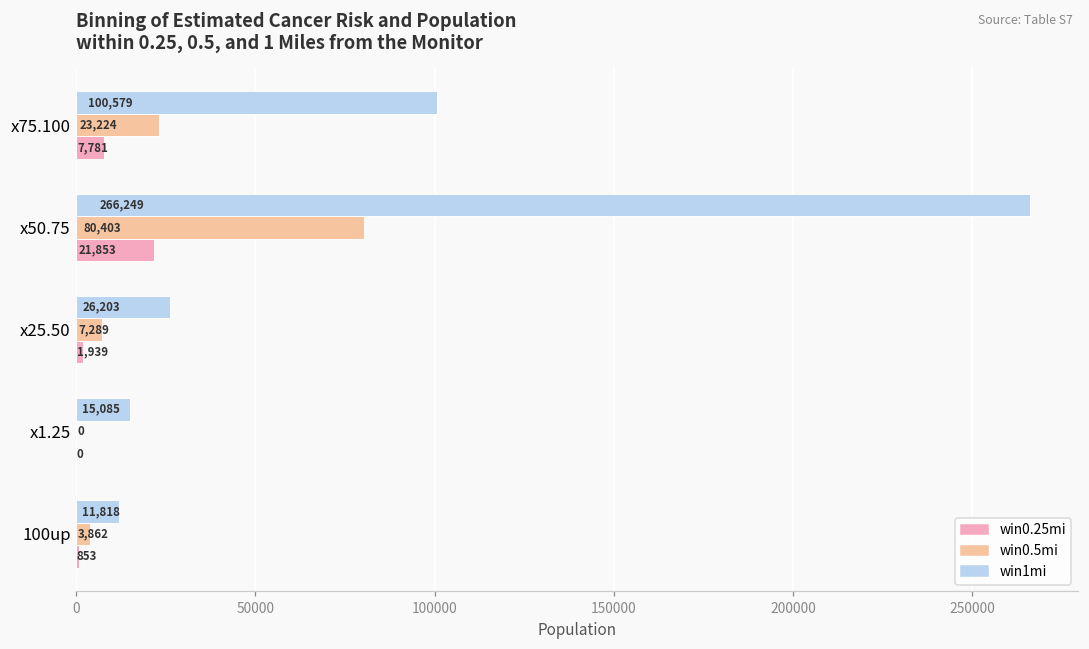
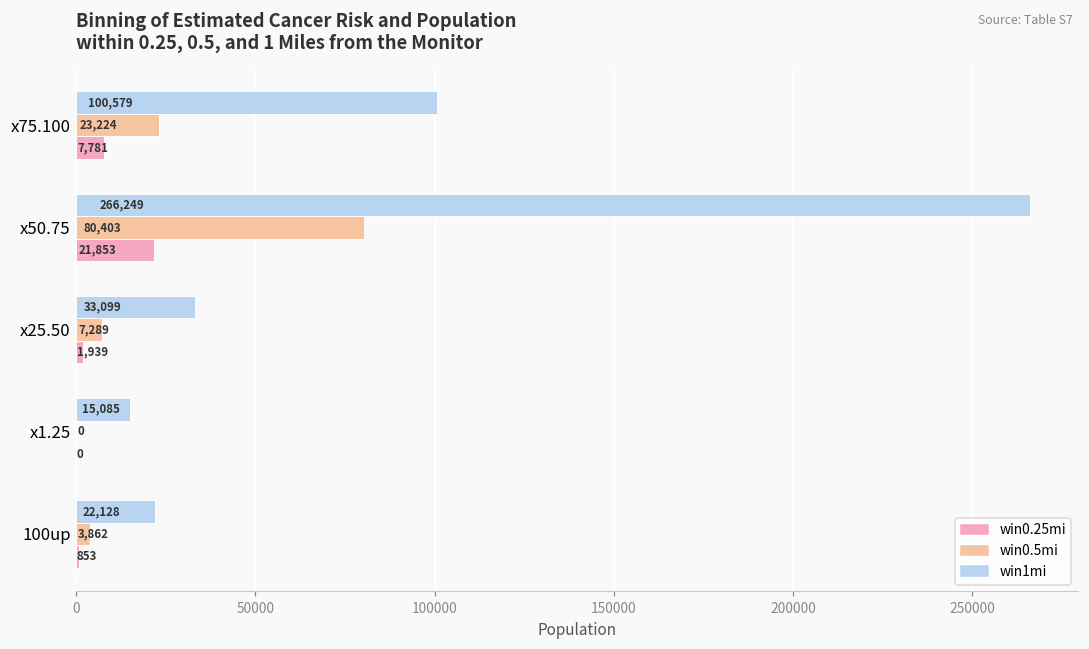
win1mi, x25.50: 26,203 -> 33,099
win1mi, 100up: 11,818 -> 22,128
